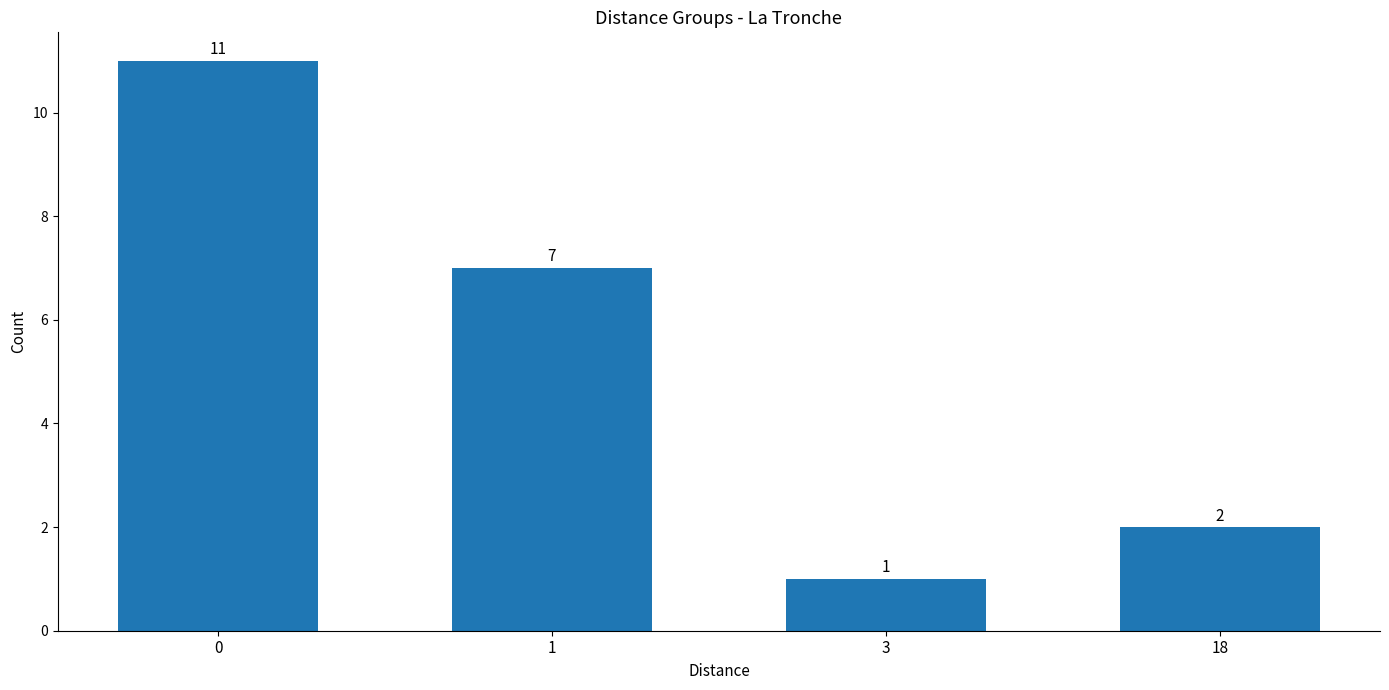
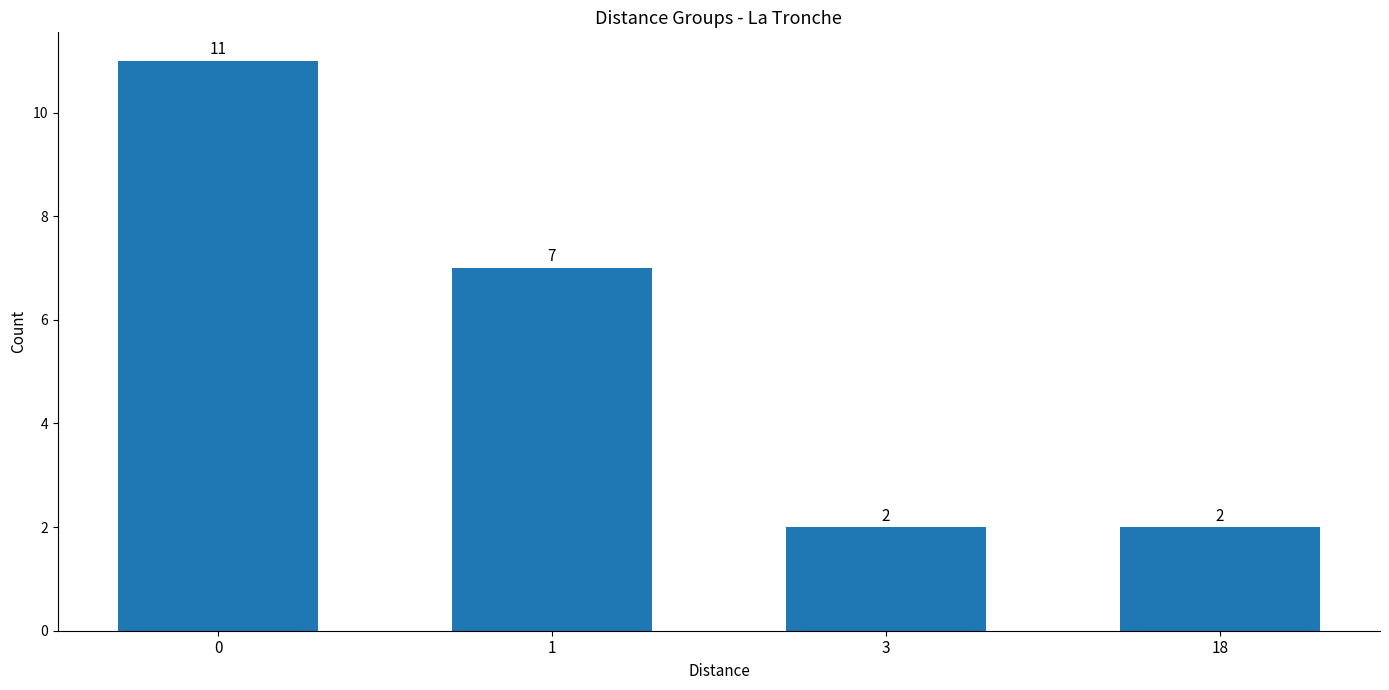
3: 1 -> 2
